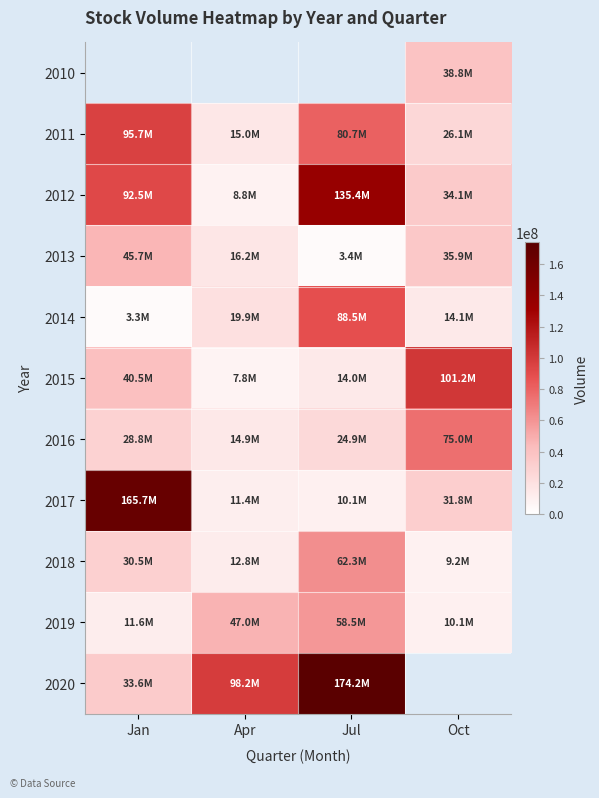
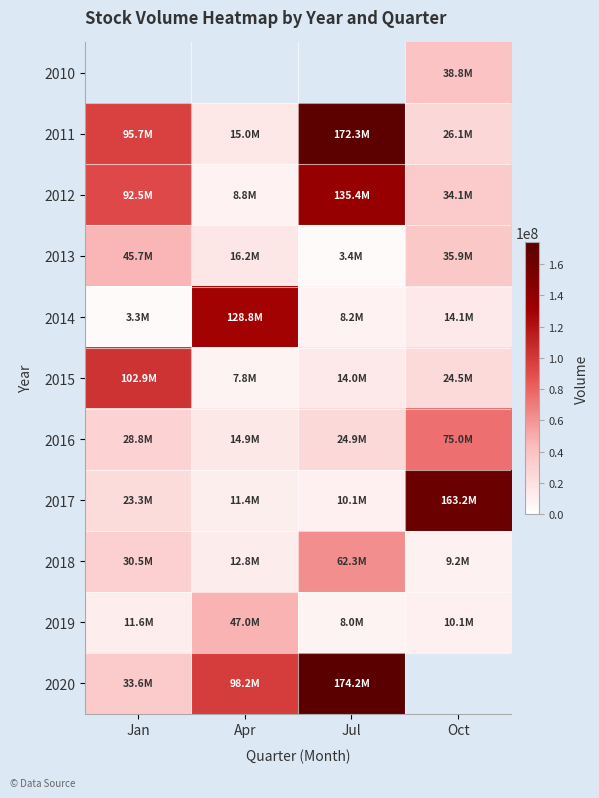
2011, Jul: 80.7M -> 172.3M
2014, Apr: 19.9M -> 128.8M
2014, Jul: 88.5M -> 8.2M
2015, Jan: 40.5M -> 102.9M
2015, Oct: 101.2M -> 24.5M
2017, Jan: 165.7M -> 23.3M
2017, Oct: 31.8M -> 163.2M
2019, Jul: 58.5M -> 8.0M
